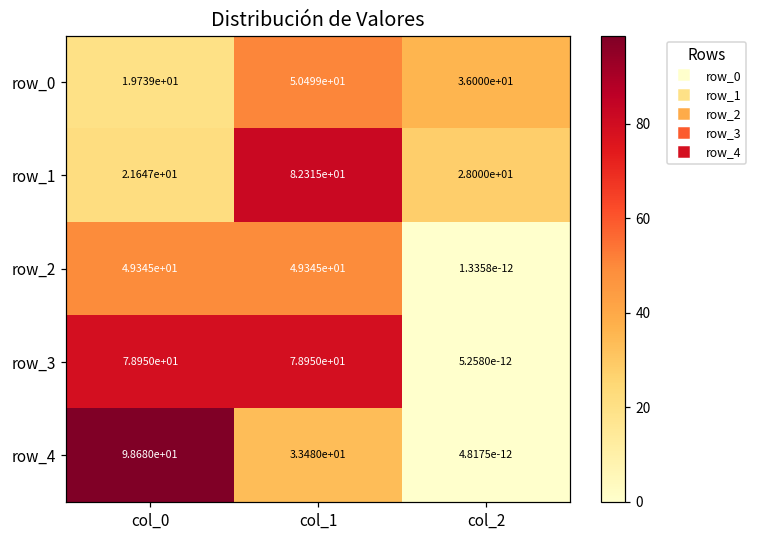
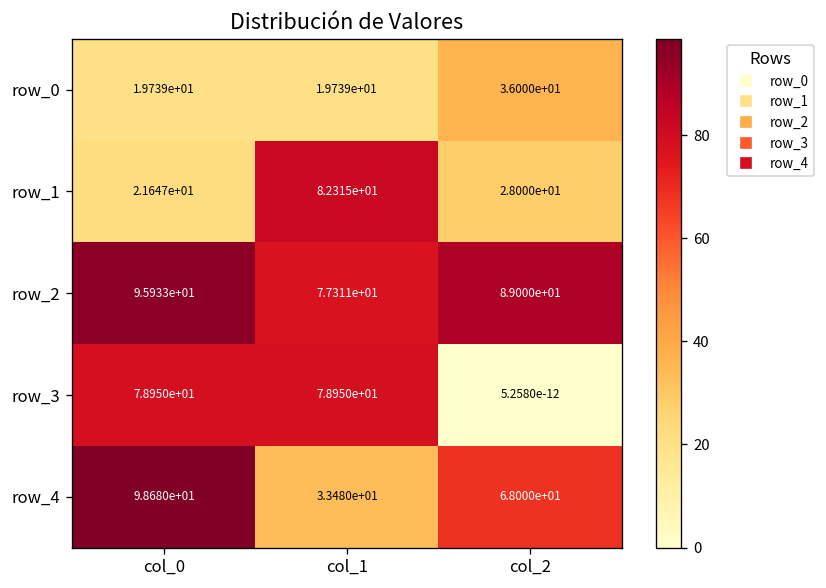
row_0, col_1: 5.0499e+01 -> 1.9739e+01
row_2, col_0: 4.9345e+01 -> 9.5933e+01
row_2, col_1: 4.9345e+01 -> 7.7311e+01
row_2, col_2: 1.3358e-12 -> 8.9000e+01
row_4, col_2: 4.8175e-12 -> 6.8000e+01
